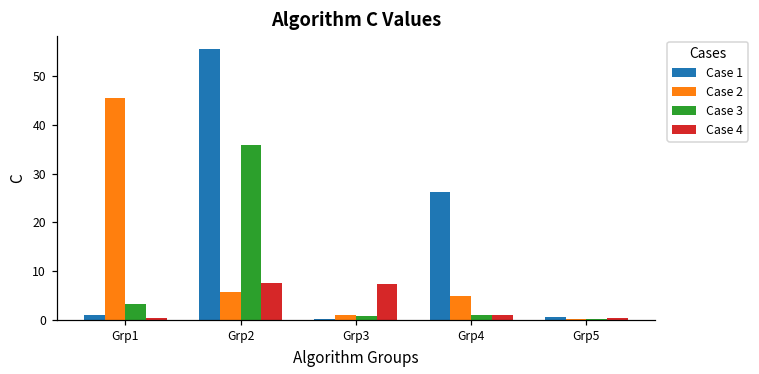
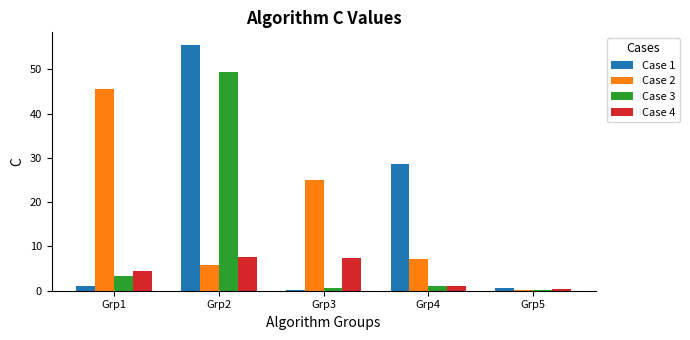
Case 4, Grp1: 0 -> 4
Case 3, Grp2: 36 -> 49
Case 2, Grp3: 1 -> 25
Case 1, Grp4: 26 -> 29
Case 2, Grp4: 5 -> 7
